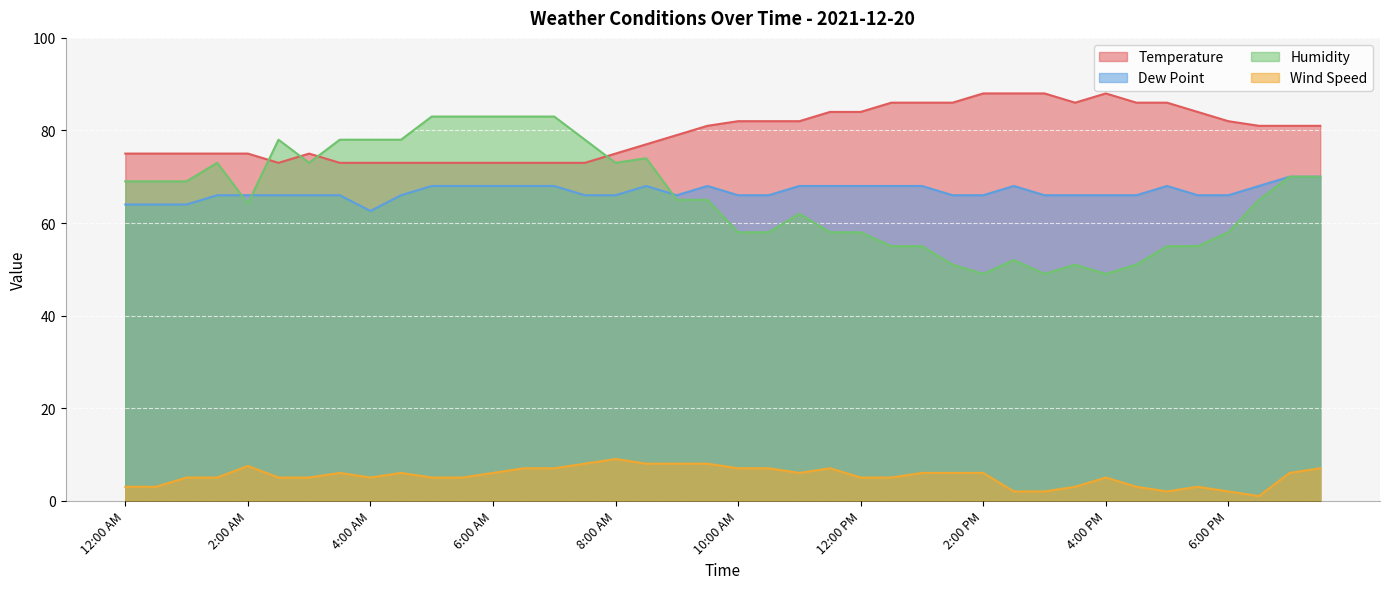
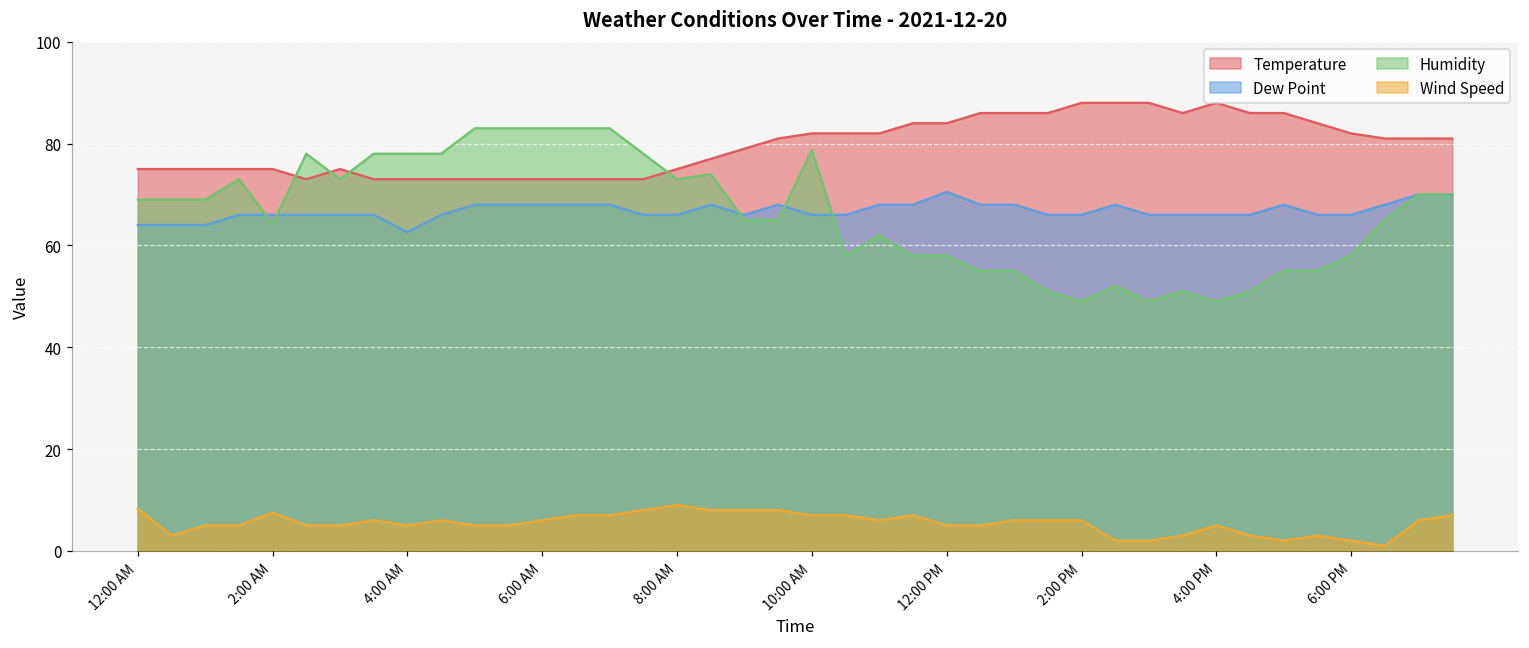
Wind Speed, 12:00 AM: 3 -> 8
Humidity, 10:00 AM: 58 -> 79
Dew Point, 12:00 PM: 68 -> 71
